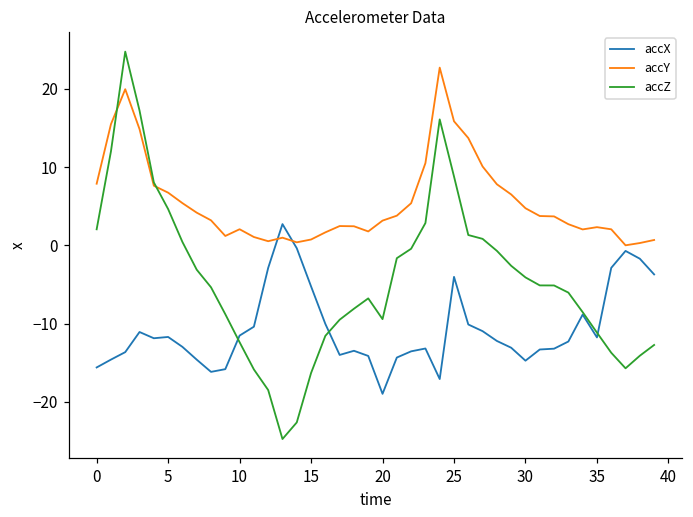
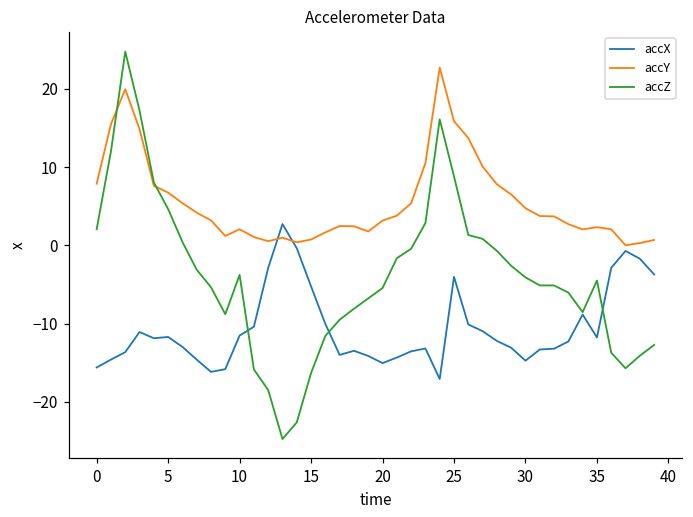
accZ, 10: -12 -> -4
accX, 20: -19 -> -15
accZ, 20: -9 -> -5
accZ, 35: -11 -> -4
